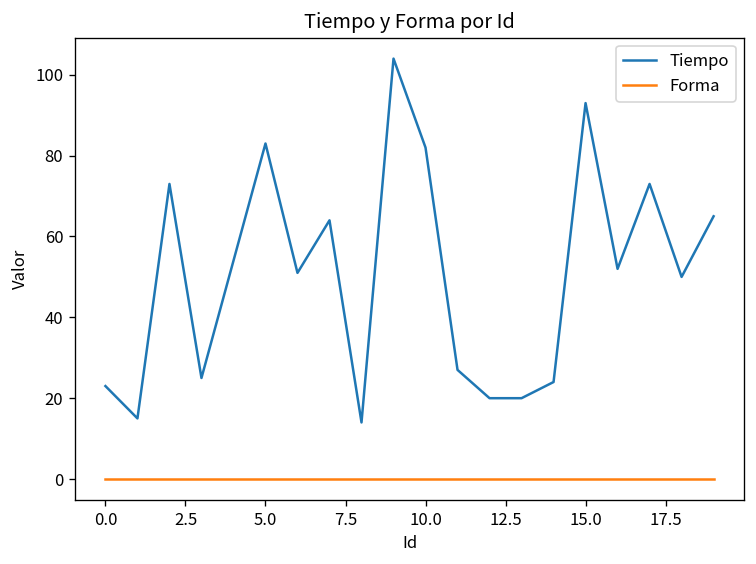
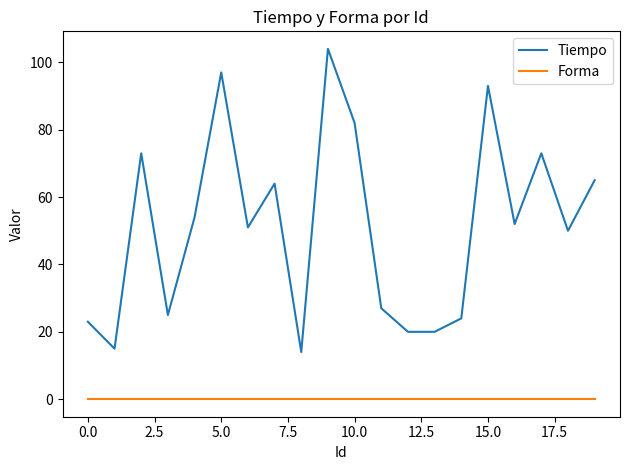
Tiempo, 5.0: 83 -> 97
